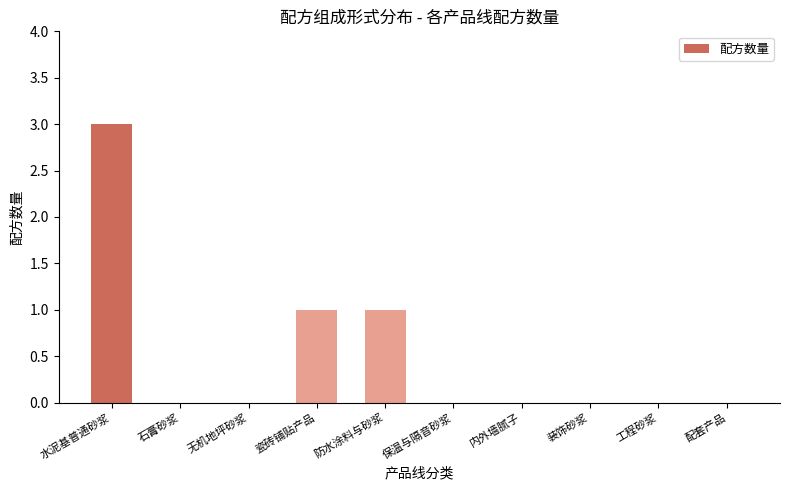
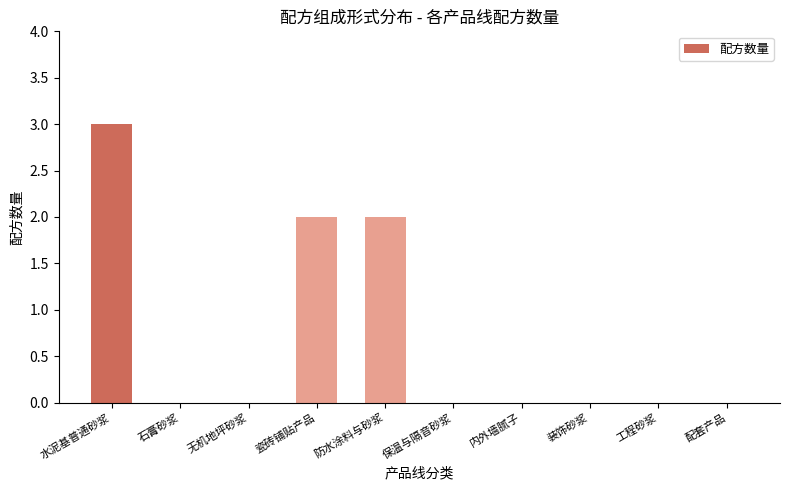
瓷砖铺贴产品: 1 -> 2
防水涂料与砂浆: 1 -> 2
